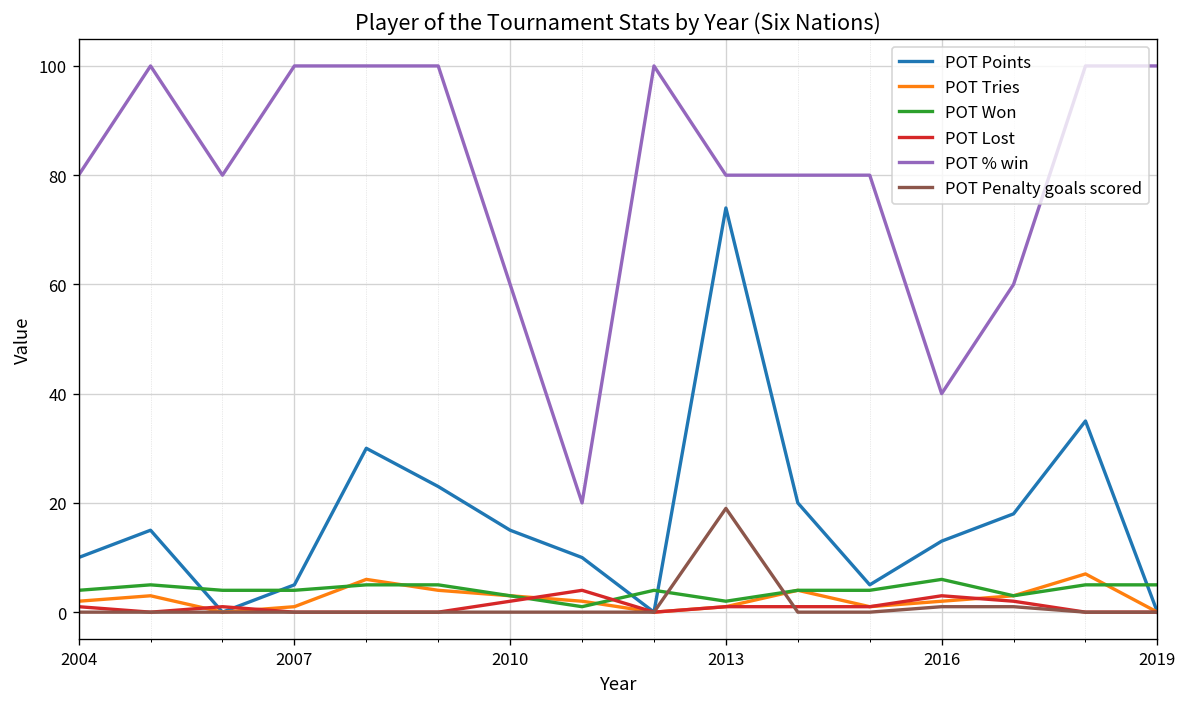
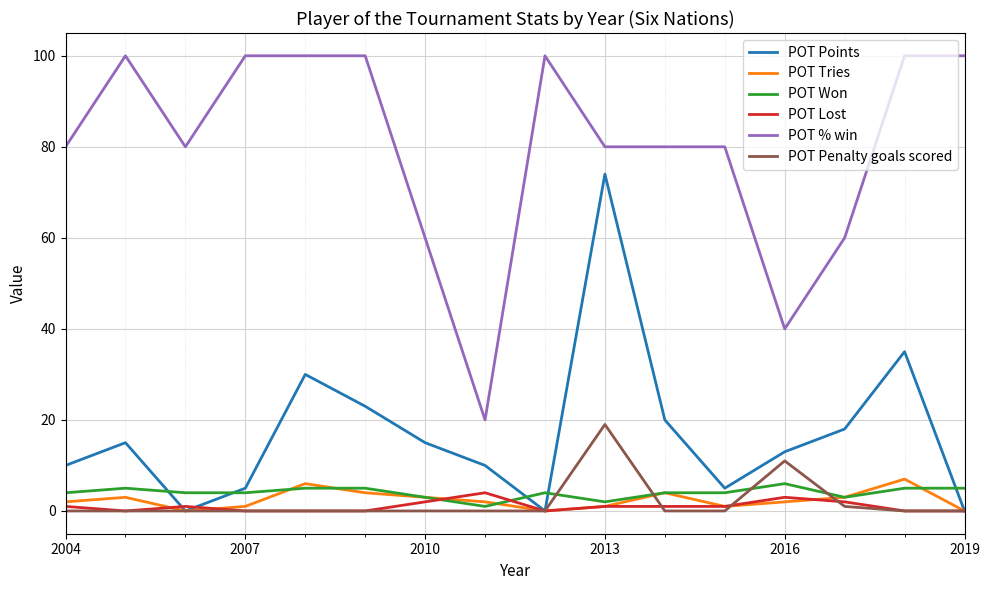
POT Penalty goals scored, 2016: 1 -> 11
